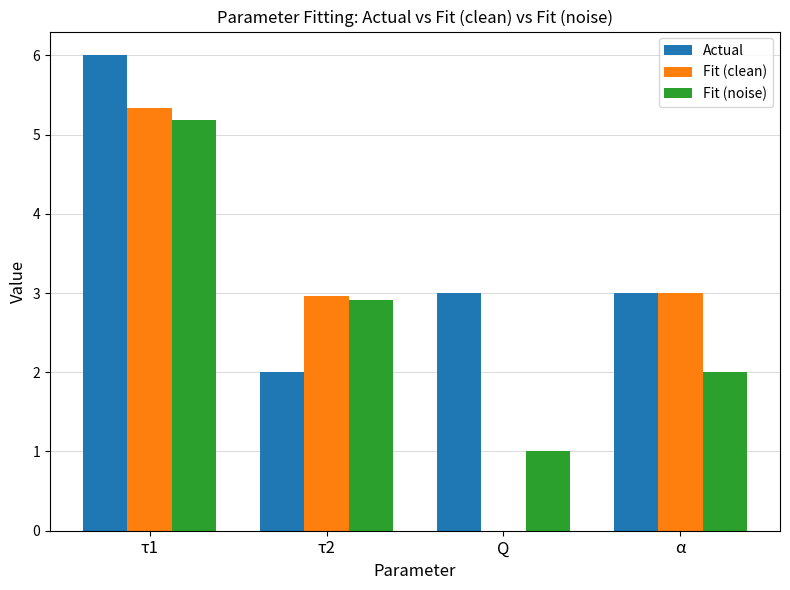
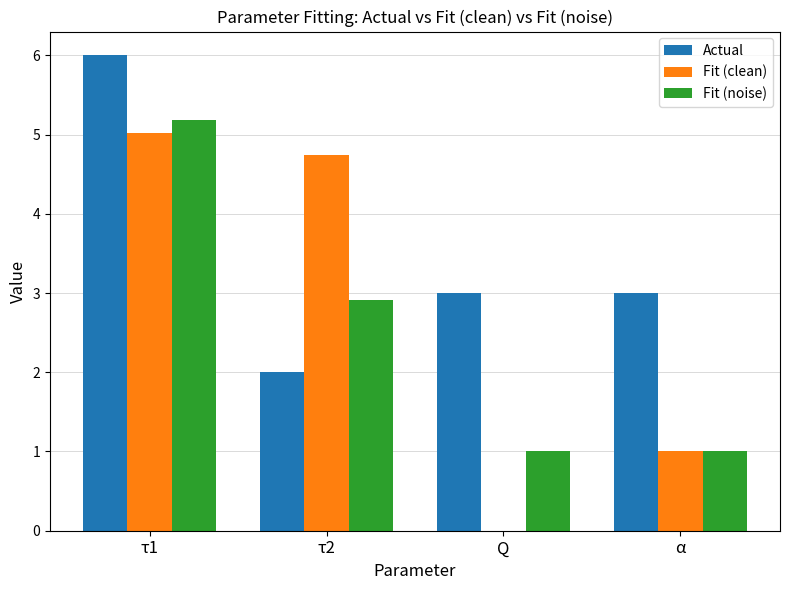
Fit (clean), τ1: 5.3 -> 5.0
Fit (clean), τ2: 3.0 -> 4.7
Fit (clean), α: 3 -> 1
Fit (noise), α: 2 -> 1
